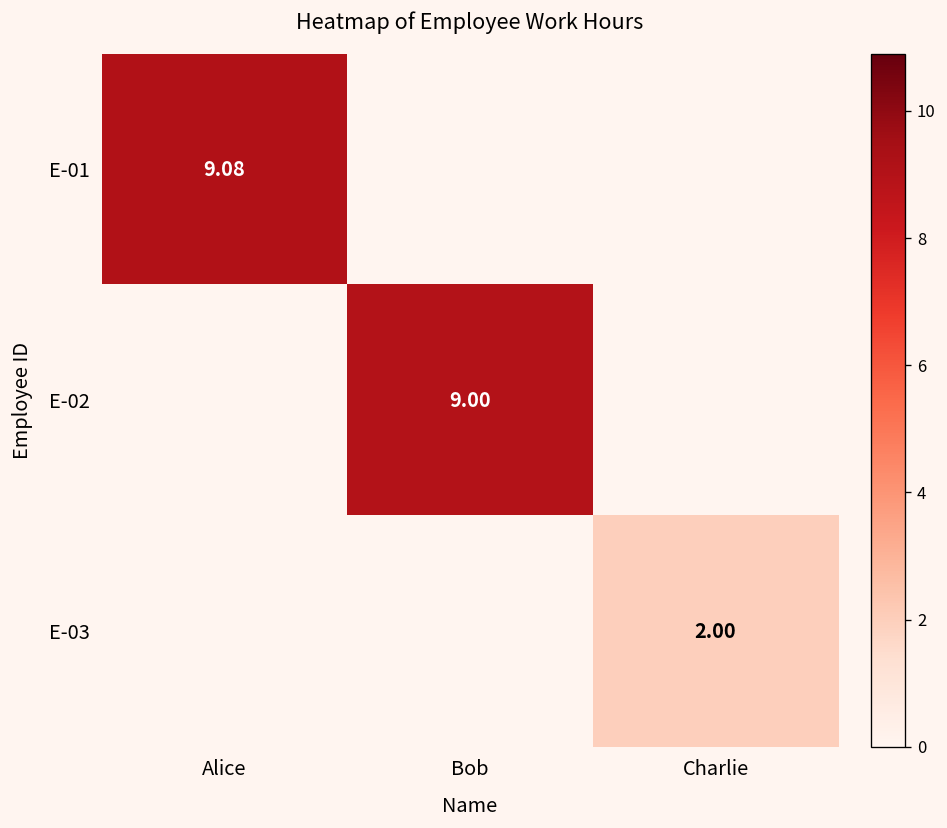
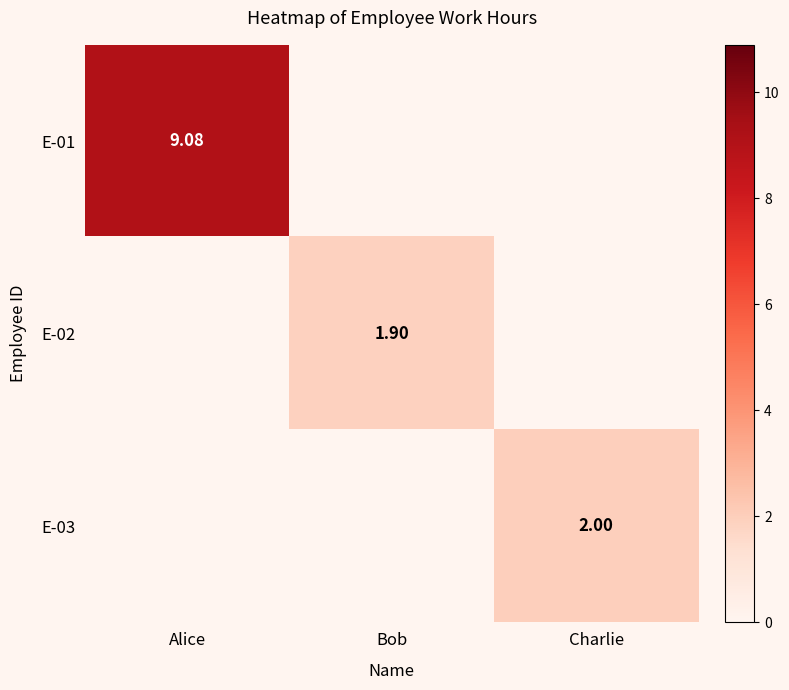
E-02, Bob: 9.00 -> 1.90
